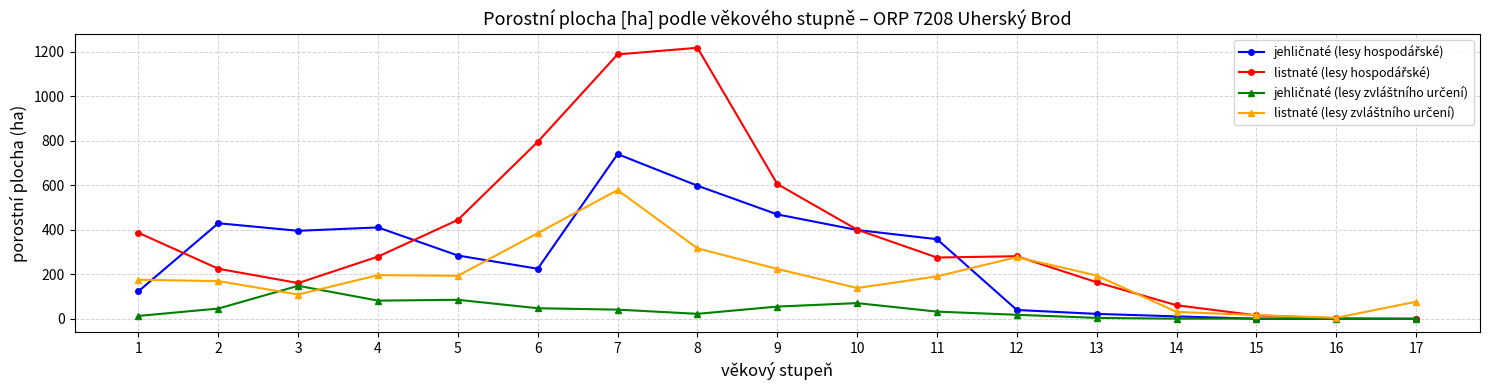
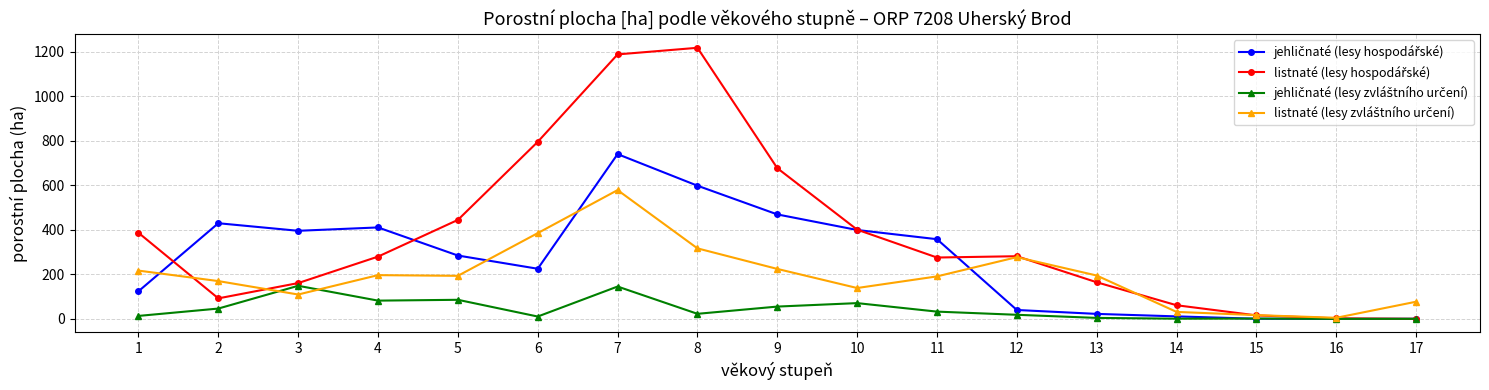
listnaté (lesy zvláštního určení), 1: 180 -> 220
listnaté (lesy hospodářské), 2: 230 -> 90
jehličnaté (lesy zvláštního určení), 6: 50 -> 10
jehličnaté (lesy zvláštního určení), 7: 40 -> 150
listnaté (lesy hospodářské), 9: 610 -> 680
